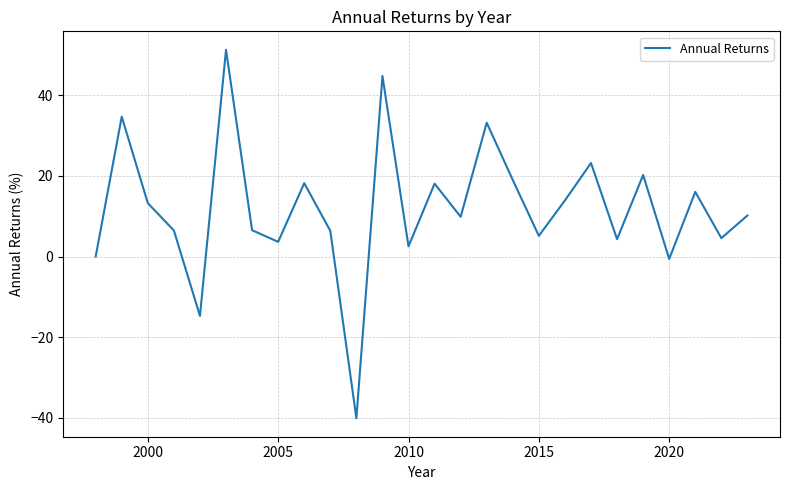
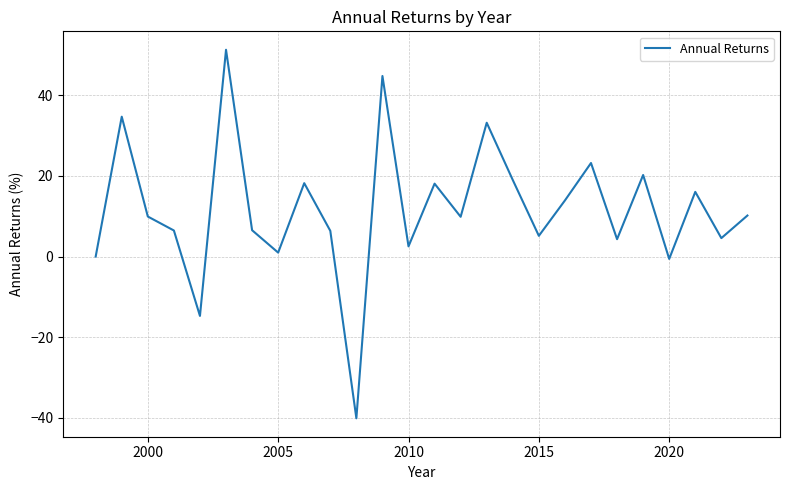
2000: 13 -> 10
2005: 4 -> 1
